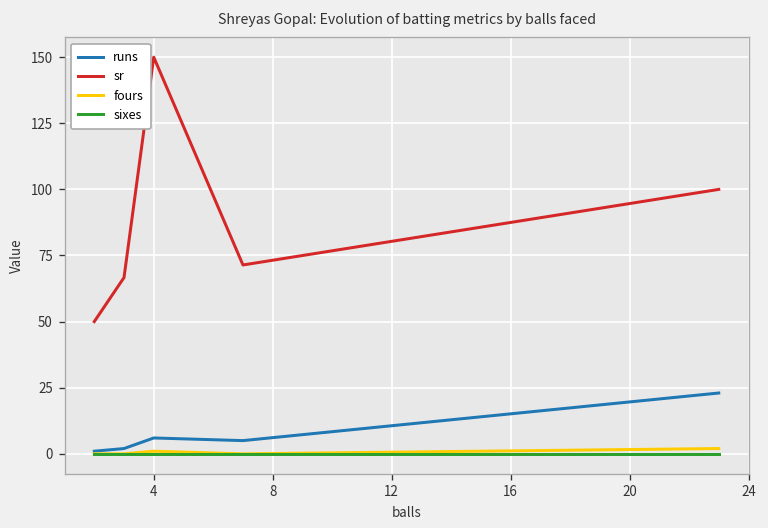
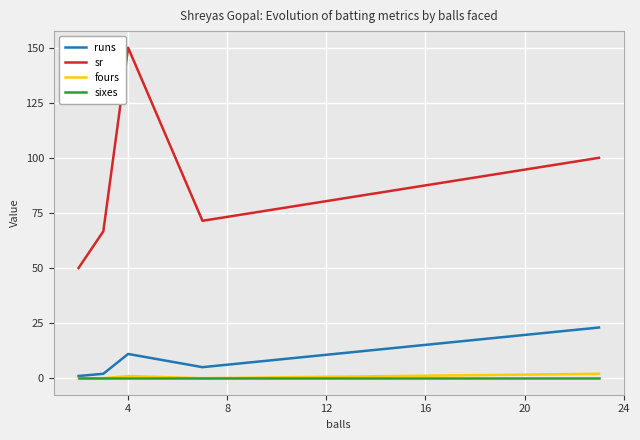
runs, 4: 6 -> 11
